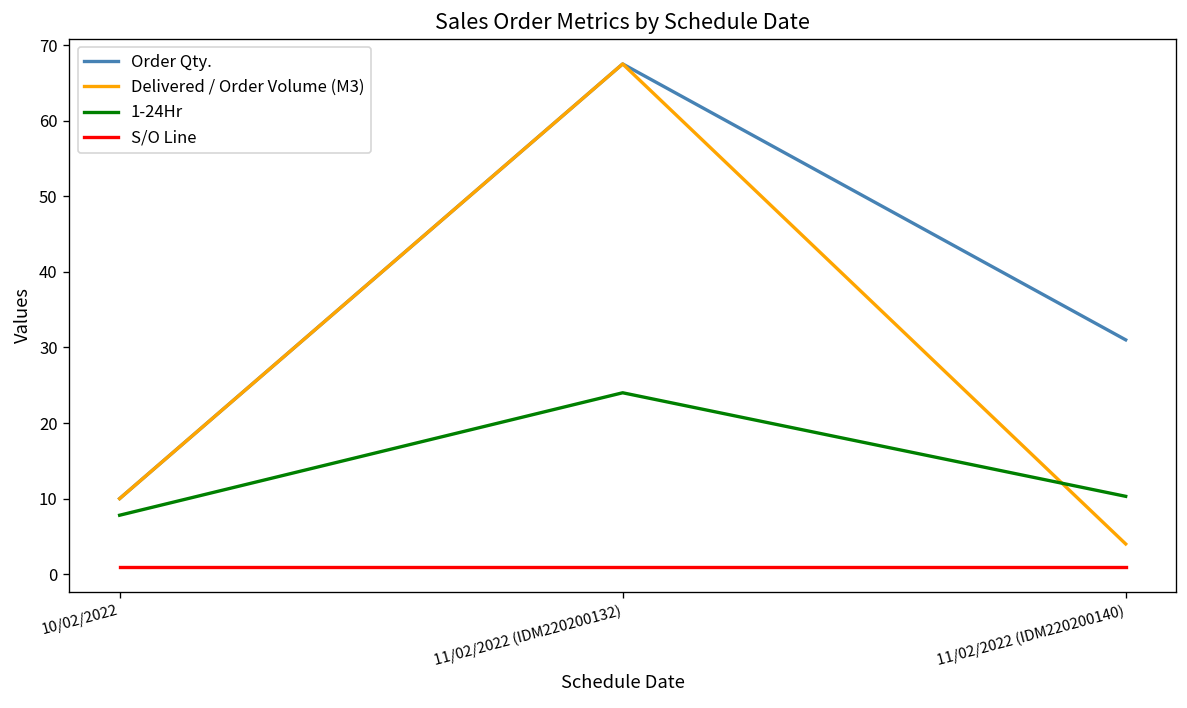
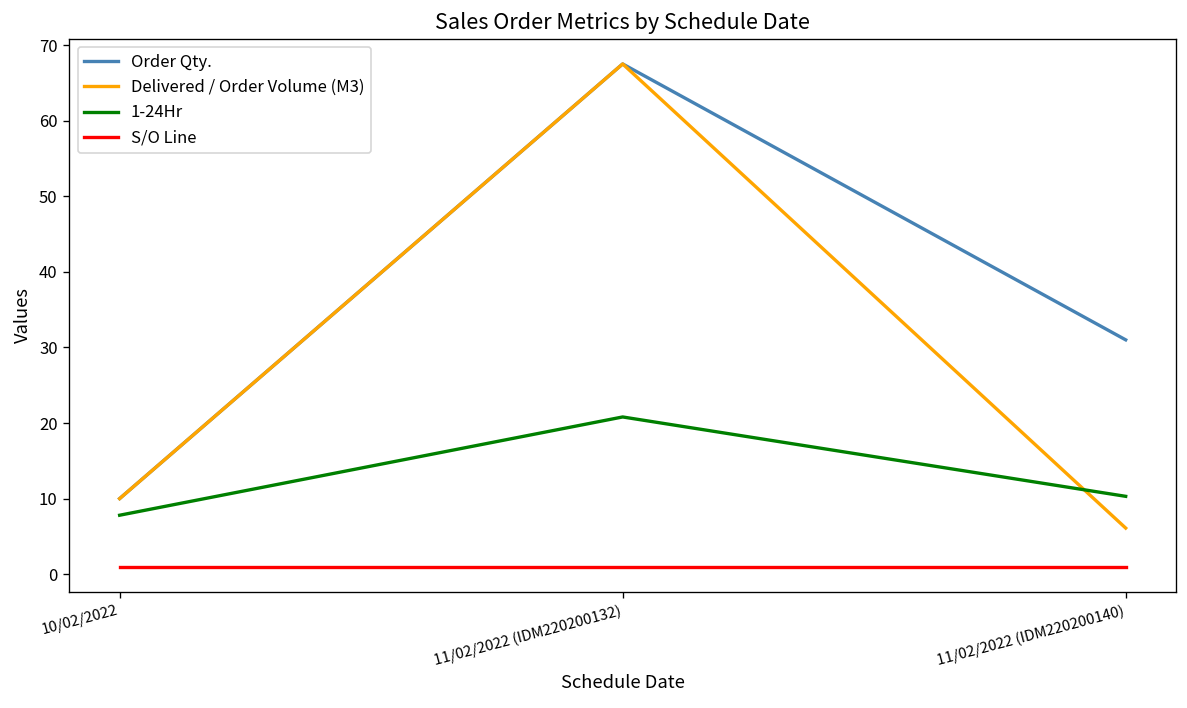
1-24Hr, 11/02/2022 (IDM220200132): 24 -> 21
Delivered / Order Volume (M3), 11/02/2022 (IDM220200140): 4 -> 6
